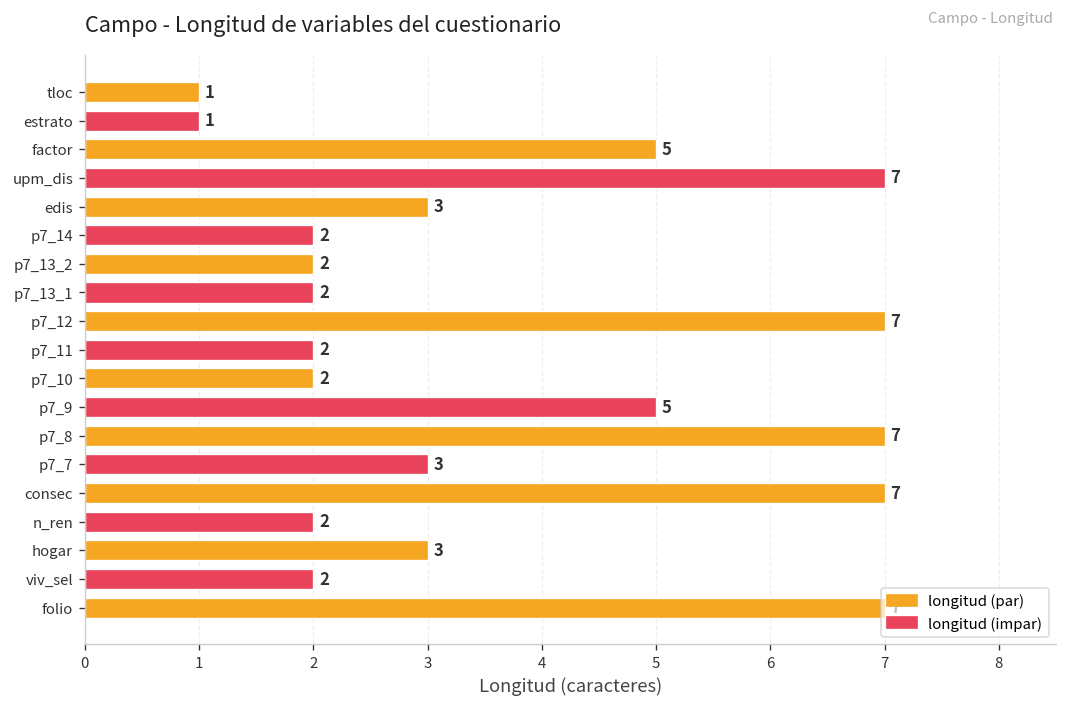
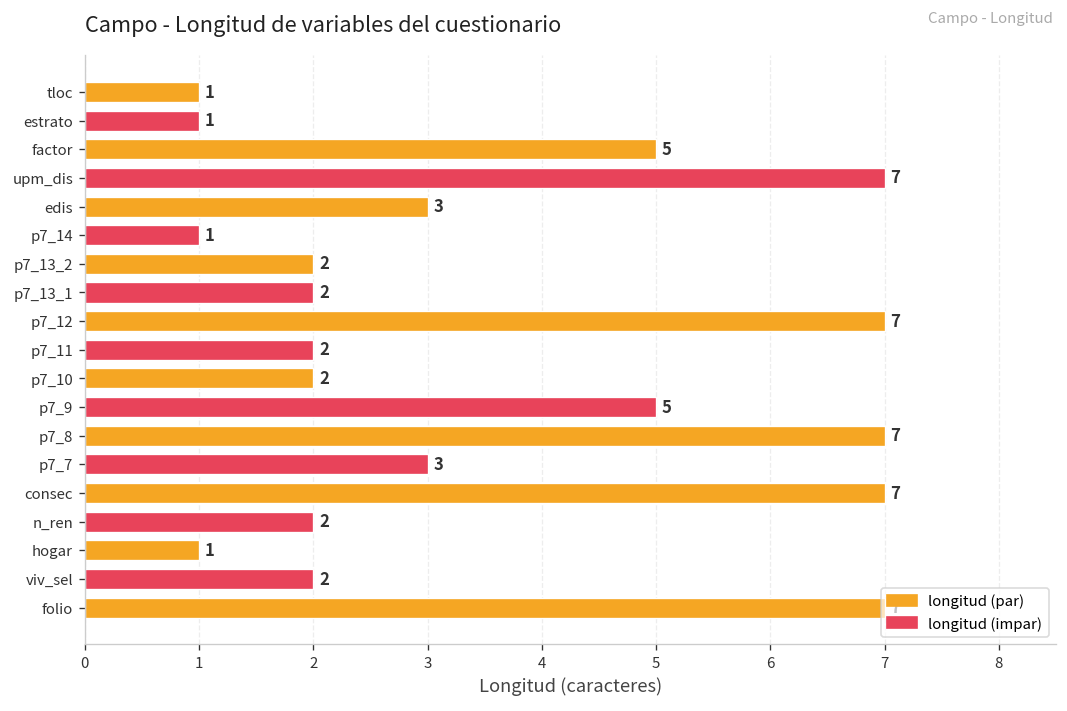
p7_14: 2 -> 1
hogar: 3 -> 1
